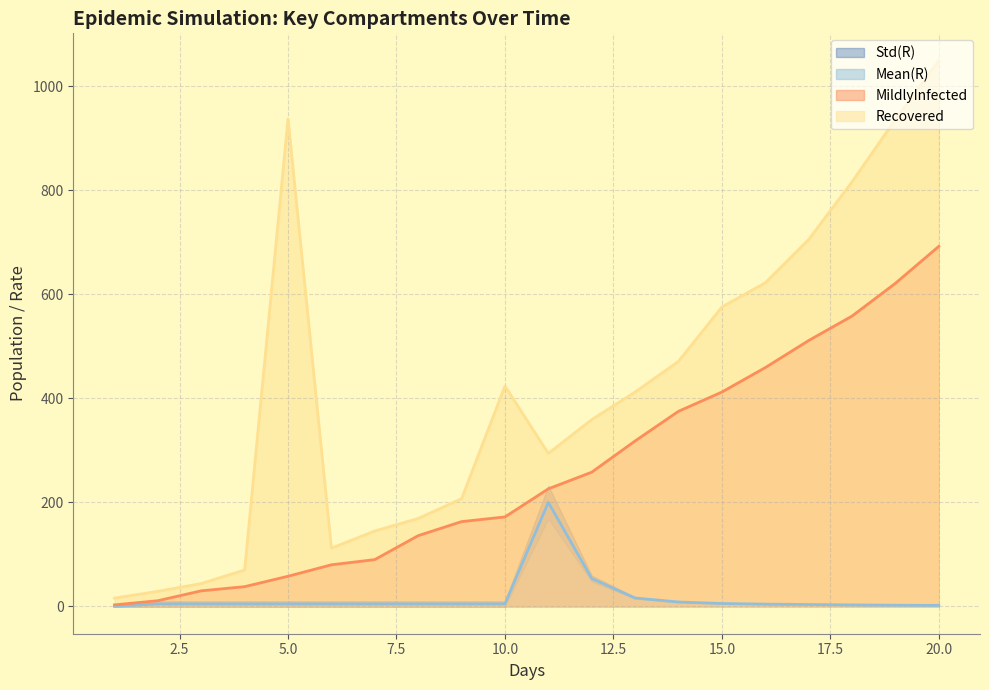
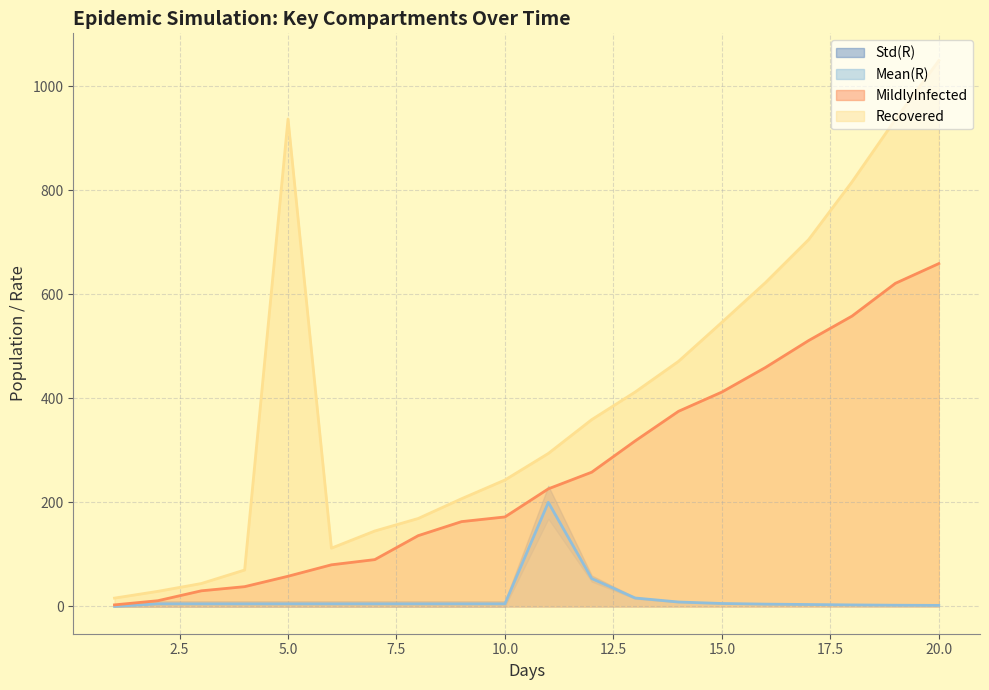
Recovered, 10.0: 420 -> 240
Recovered, 15.0: 580 -> 550
MildlyInfected, 20.0: 690 -> 660
